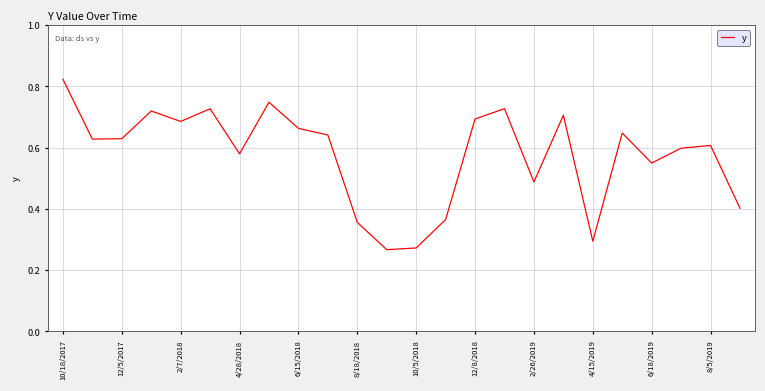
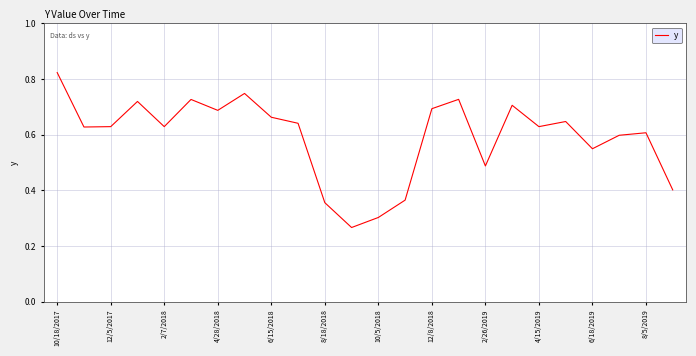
2/7/2018: 0.69 -> 0.63
4/28/2018: 0.58 -> 0.69
10/5/2018: 0.27 -> 0.30
4/15/2019: 0.29 -> 0.63
